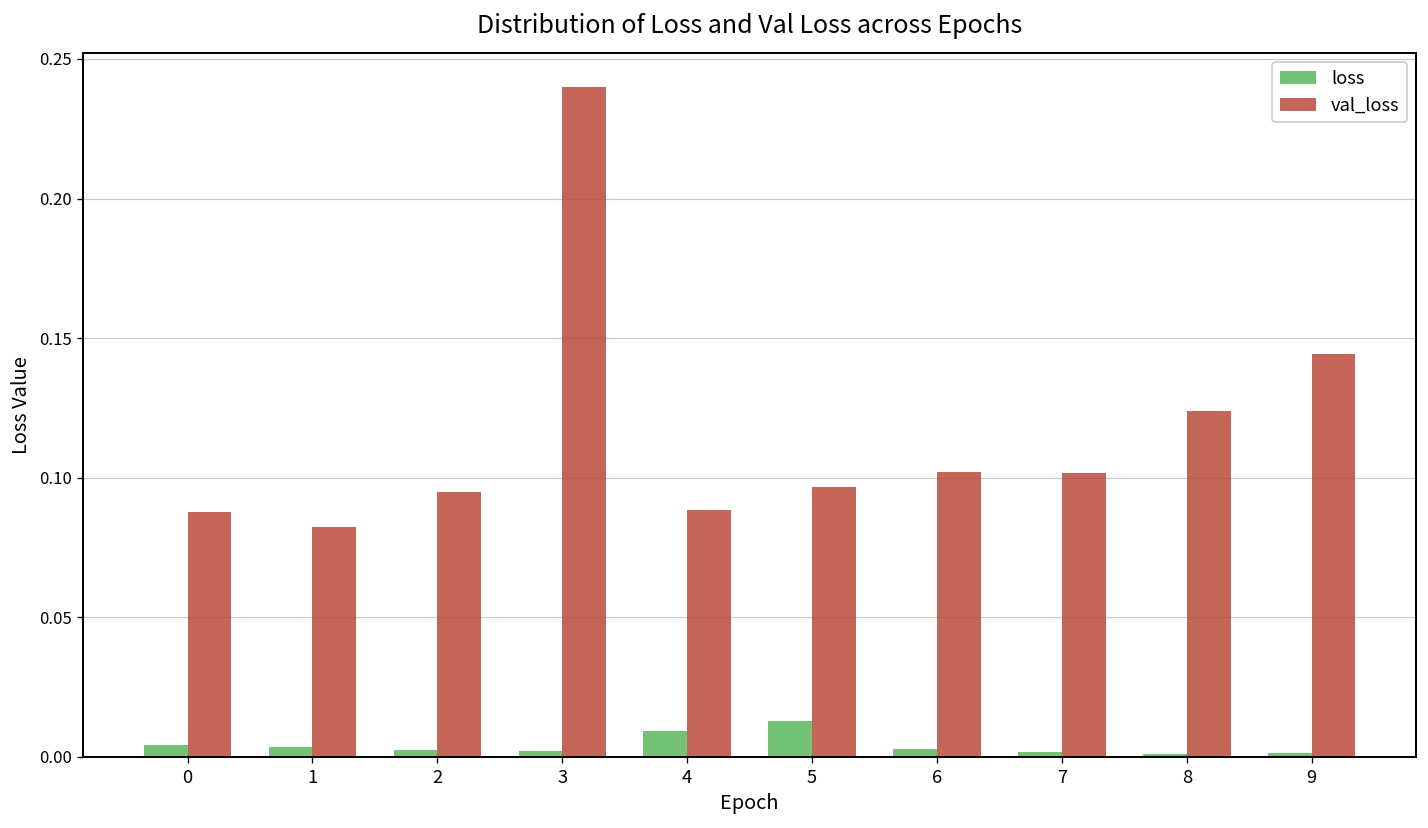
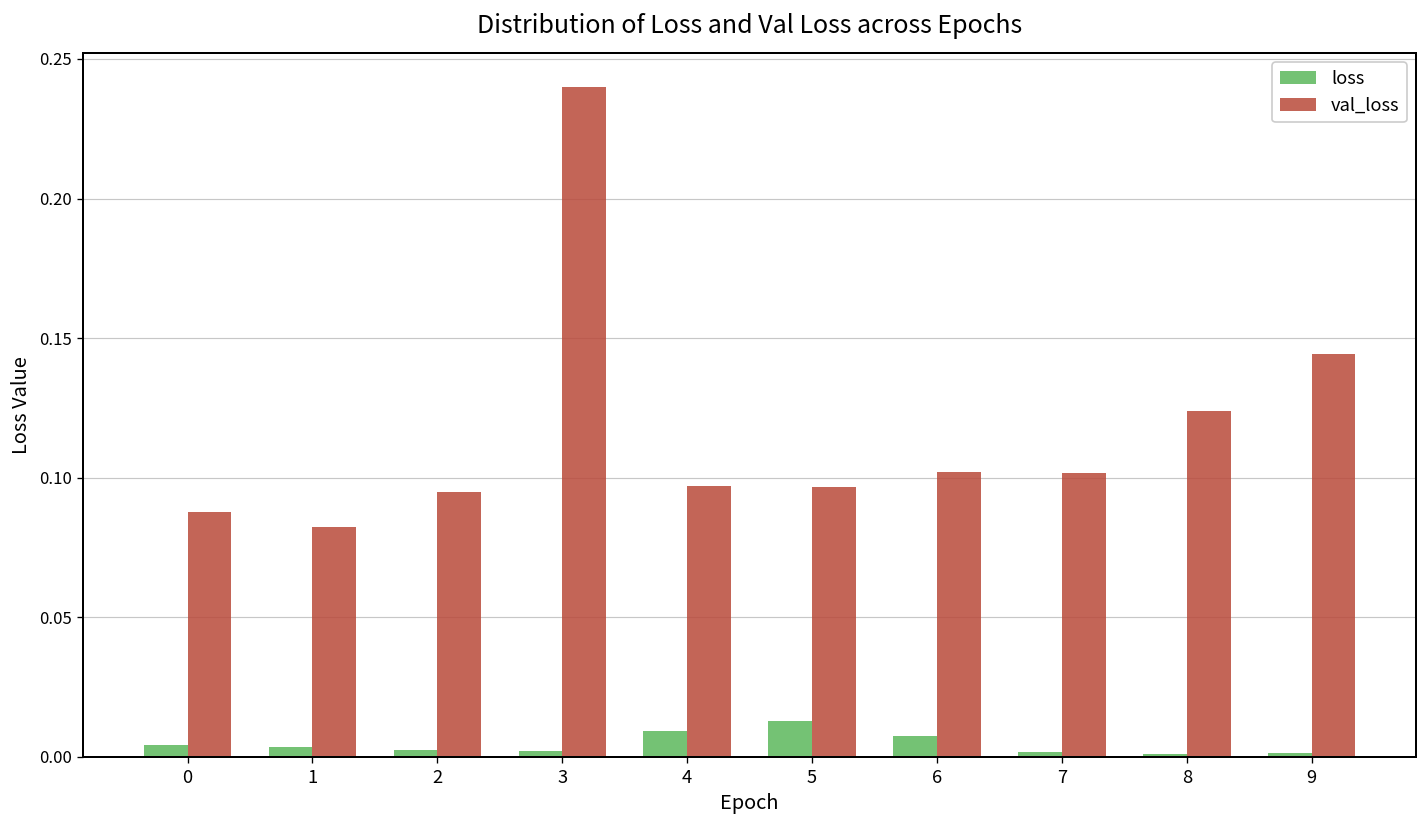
val_loss, 4: 0.089 -> 0.097
loss, 6: 0.003 -> 0.008
